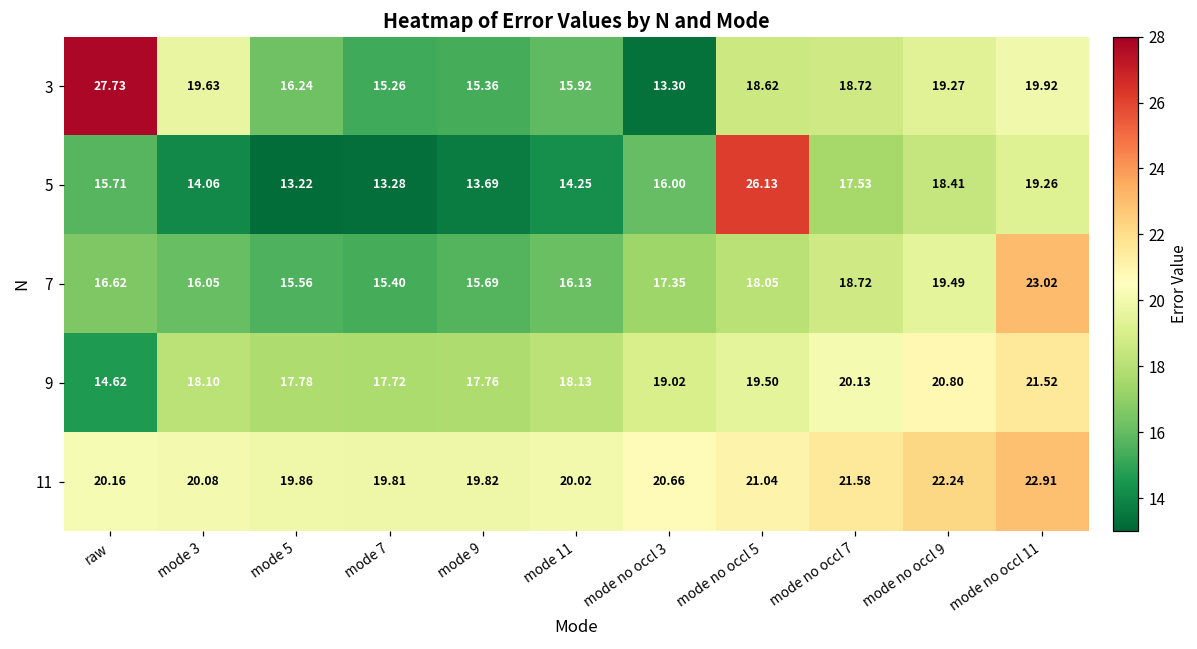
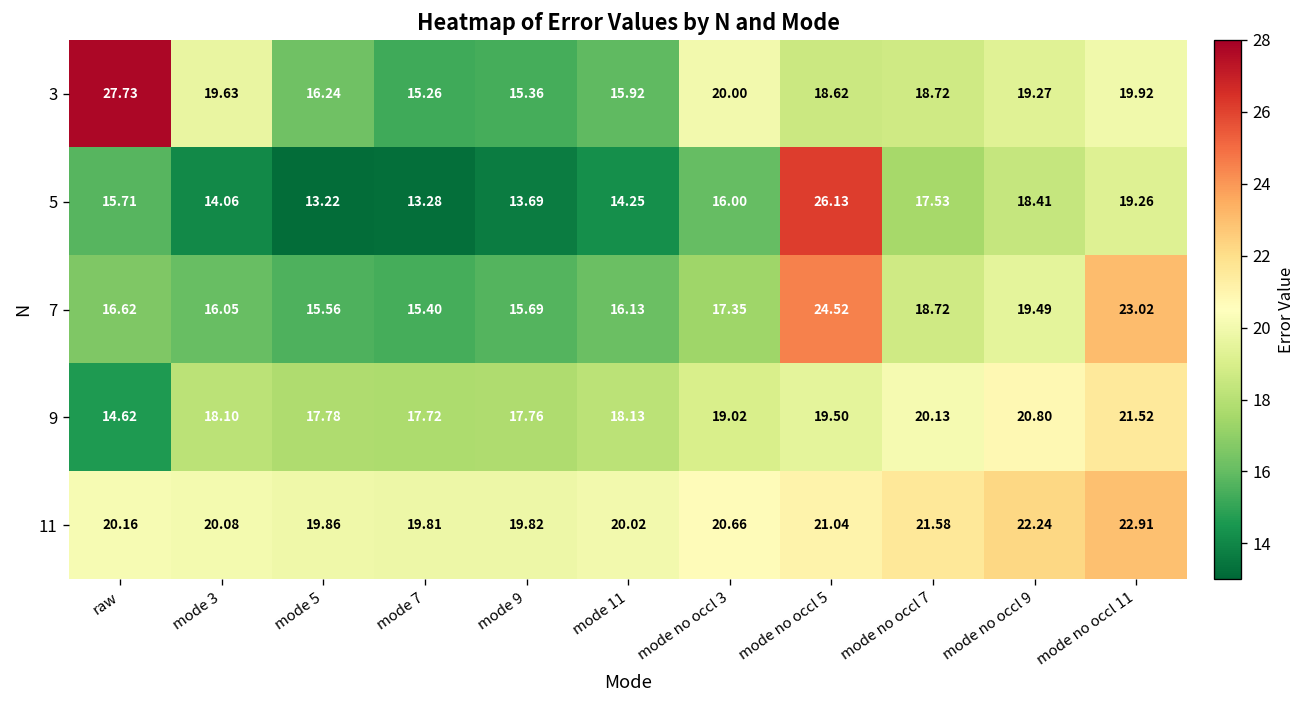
3, mode no occl 3: 13.30 -> 20.00
7, mode no occl 5: 18.05 -> 24.52
